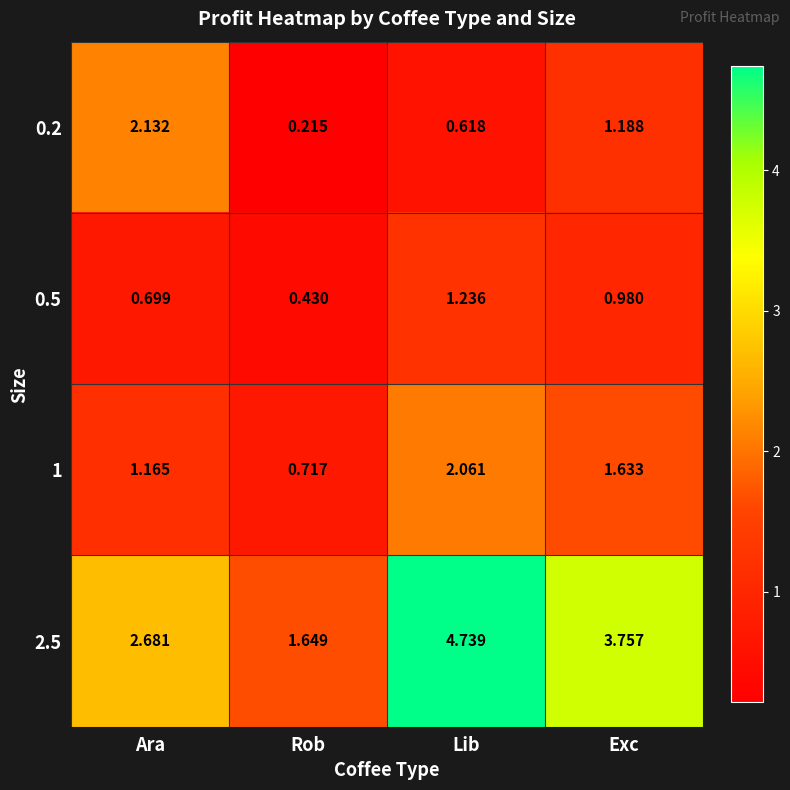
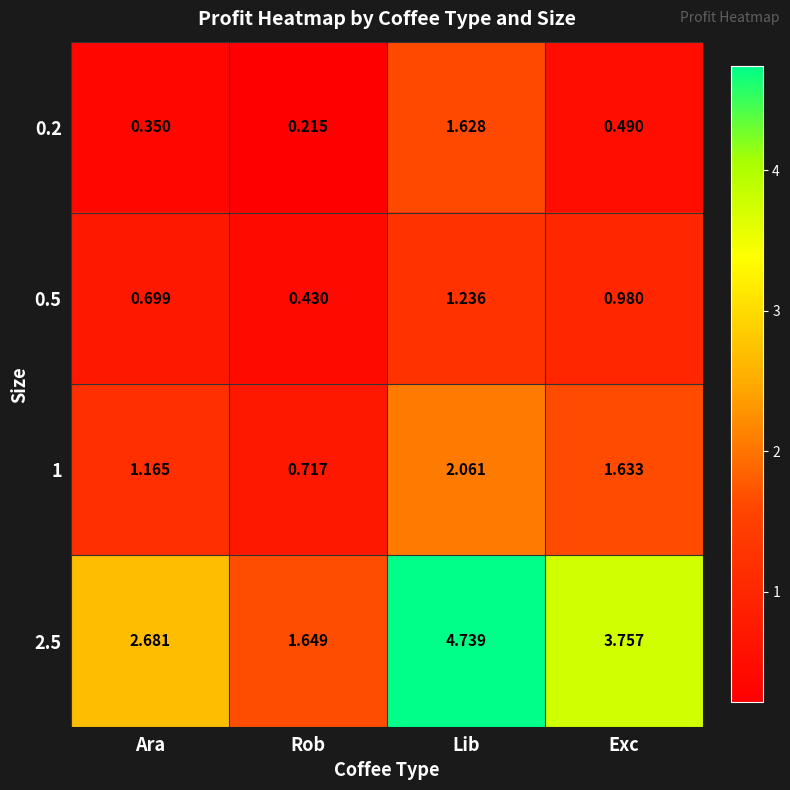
0.2, Ara: 2.132 -> 0.350
0.2, Lib: 0.618 -> 1.628
0.2, Exc: 1.188 -> 0.490
